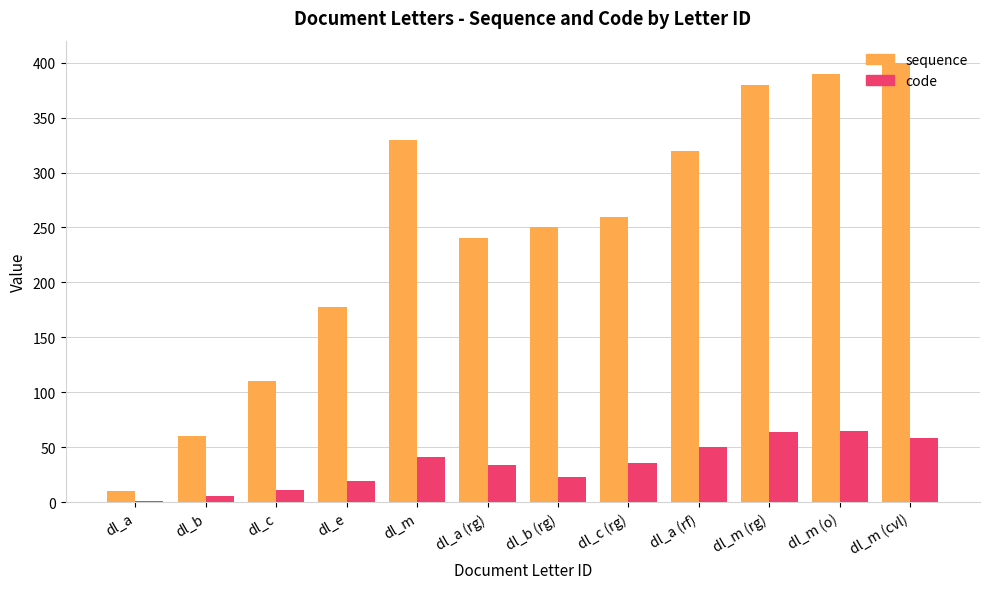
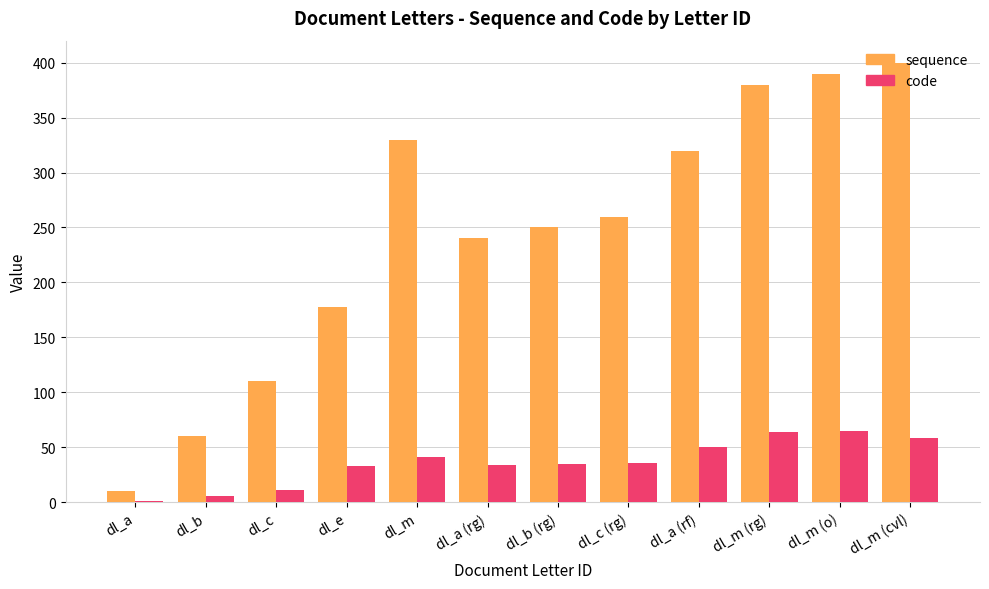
code, dl_e: 19 -> 33
code, dl_b (rg): 23 -> 35
